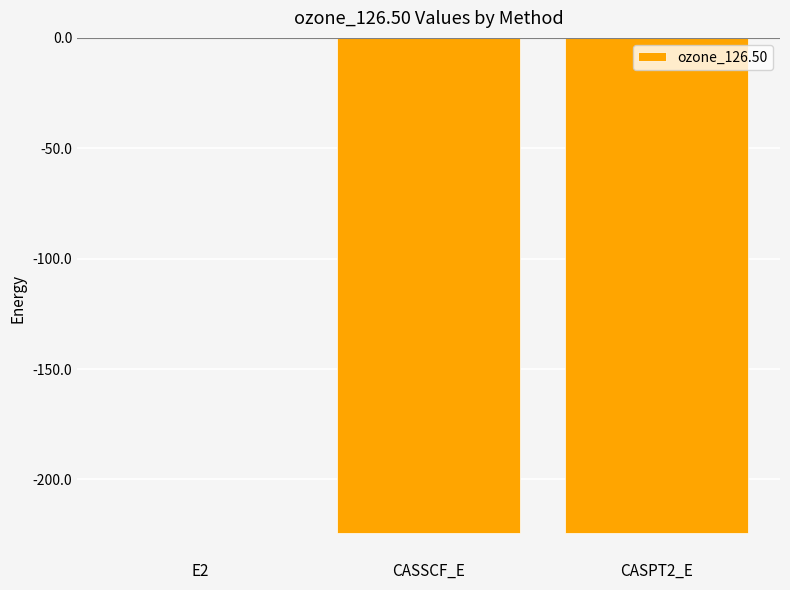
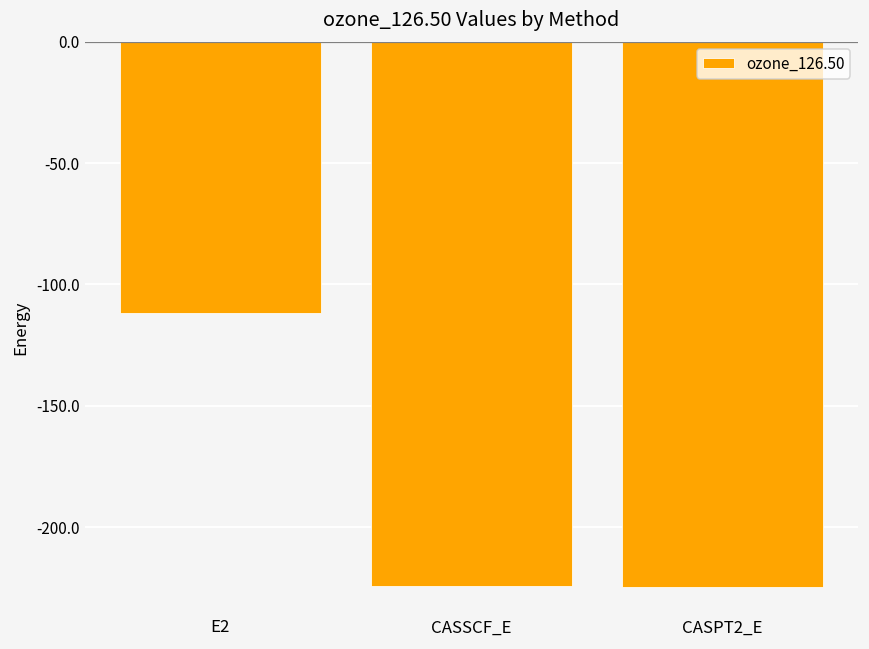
E2: 0 -> -112
